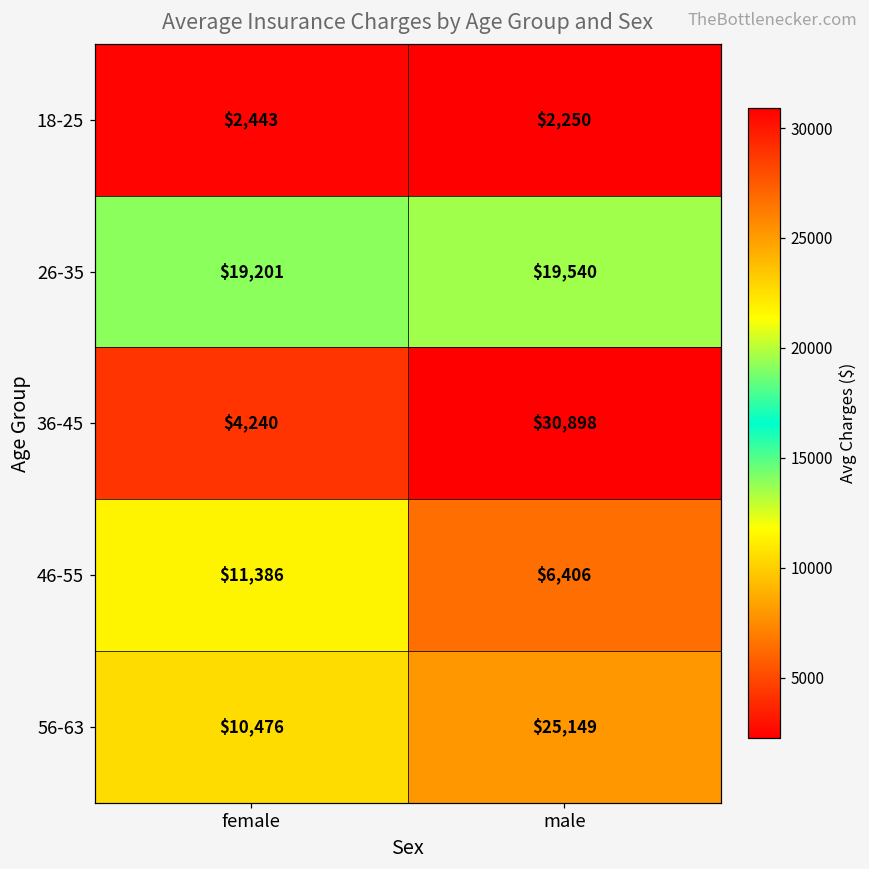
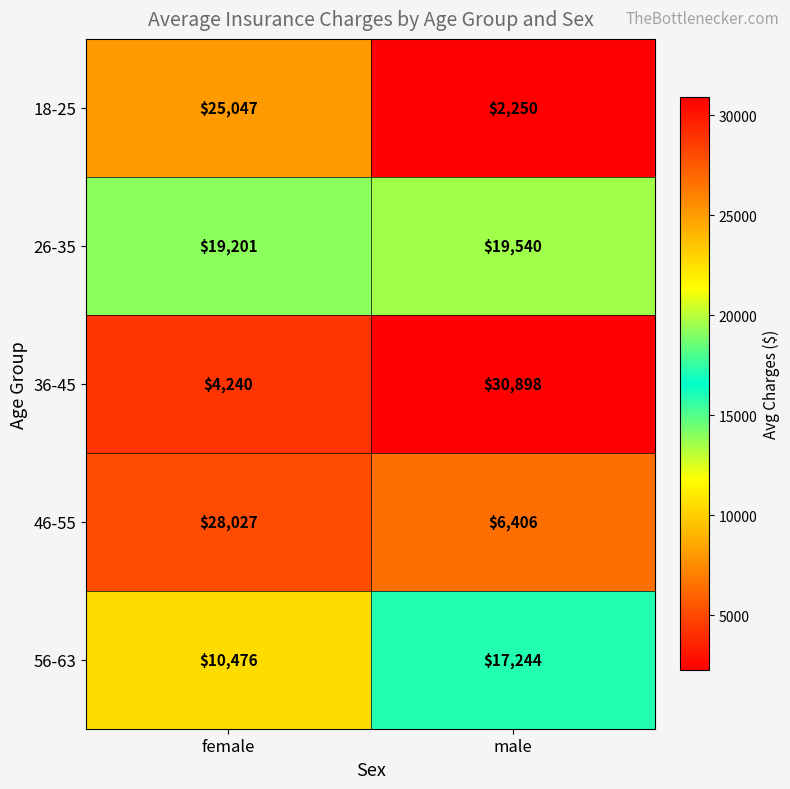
18-25, female: $2,443 -> $25,047
46-55, female: $11,386 -> $28,027
56-63, male: $25,149 -> $17,244
